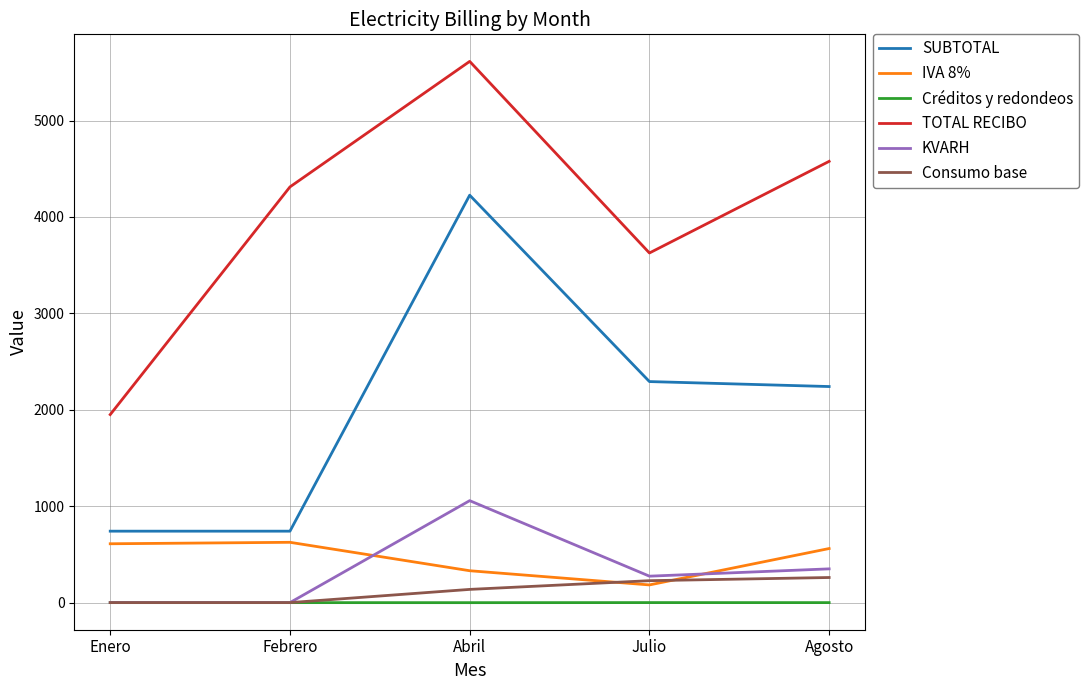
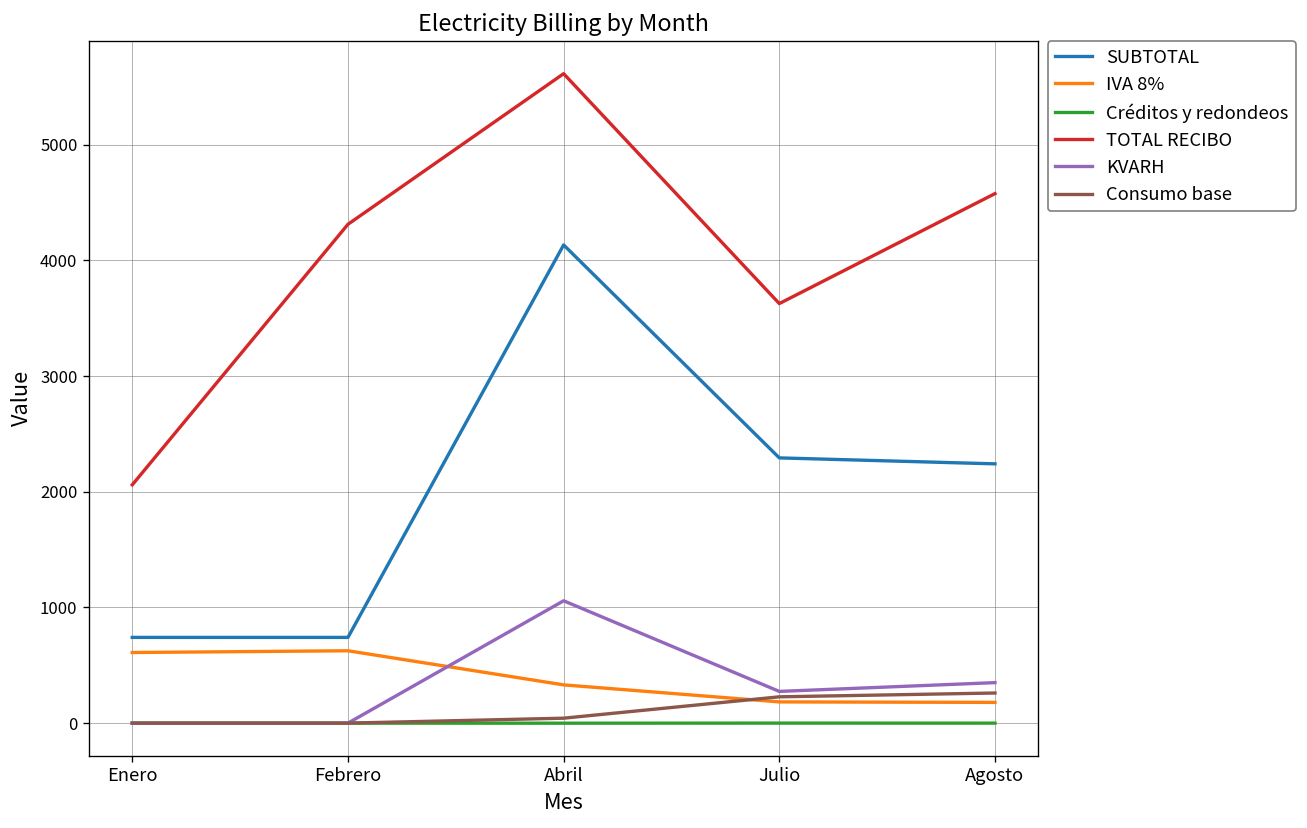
TOTAL RECIBO, Enero: 2000 -> 2100
SUBTOTAL, Abril: 4200 -> 4100
Consumo base, Abril: 100 -> 0
IVA 8%, Agosto: 600 -> 200
